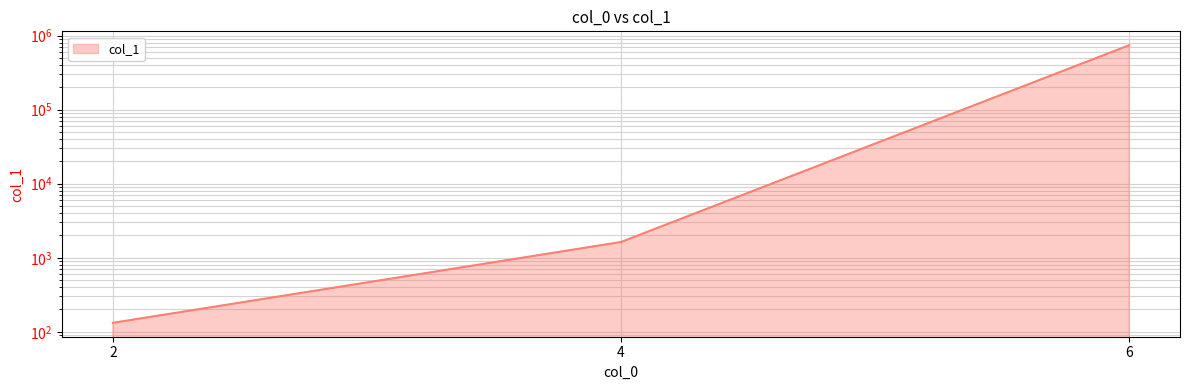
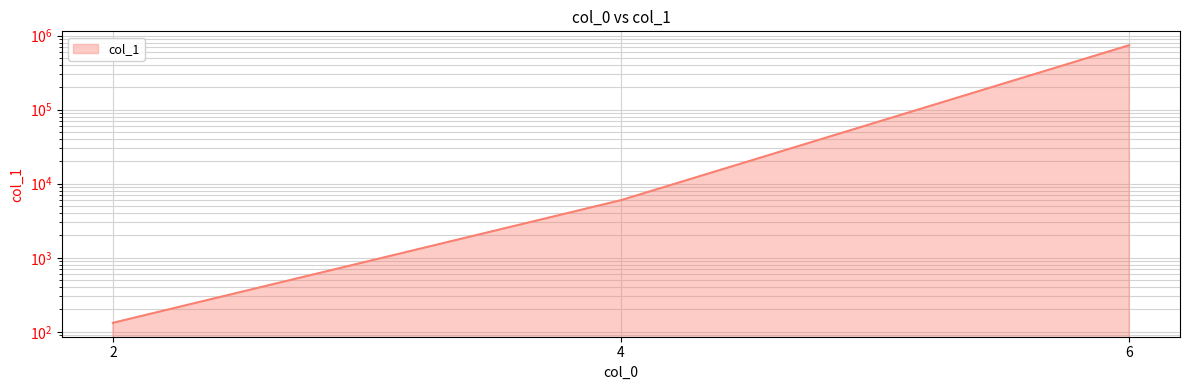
4: 1600 -> 6000
